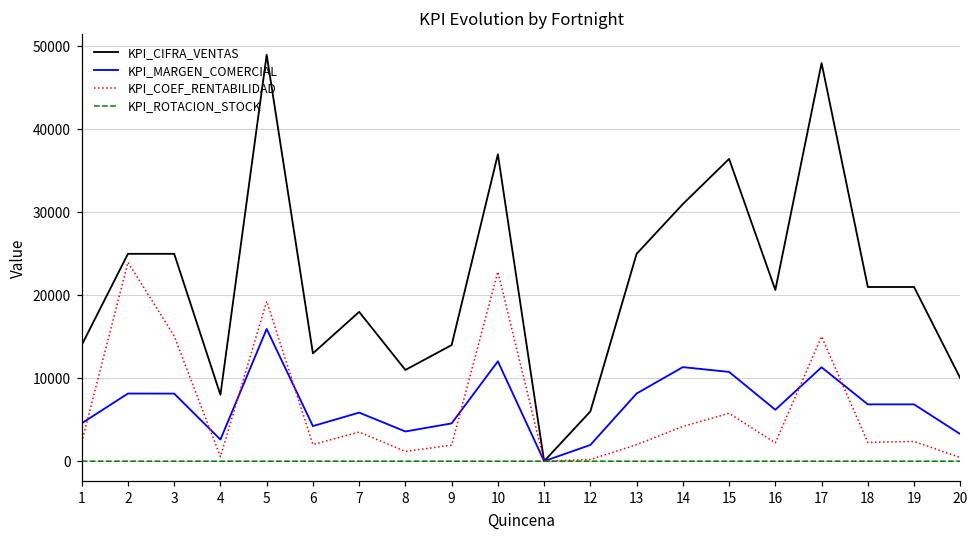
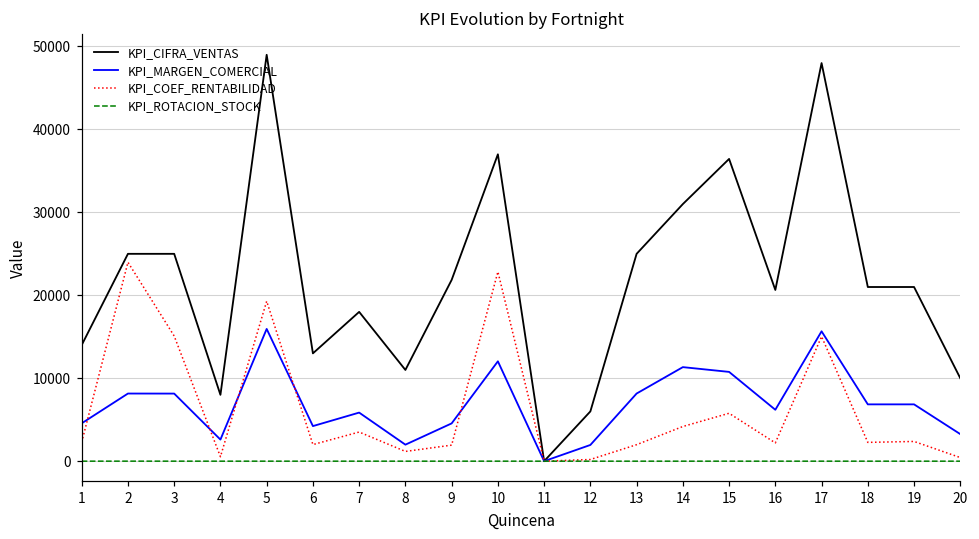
KPI_MARGEN_COMERCIAL, 8: 4000 -> 2000
KPI_CIFRA_VENTAS, 9: 14000 -> 22000
KPI_MARGEN_COMERCIAL, 17: 11000 -> 16000
